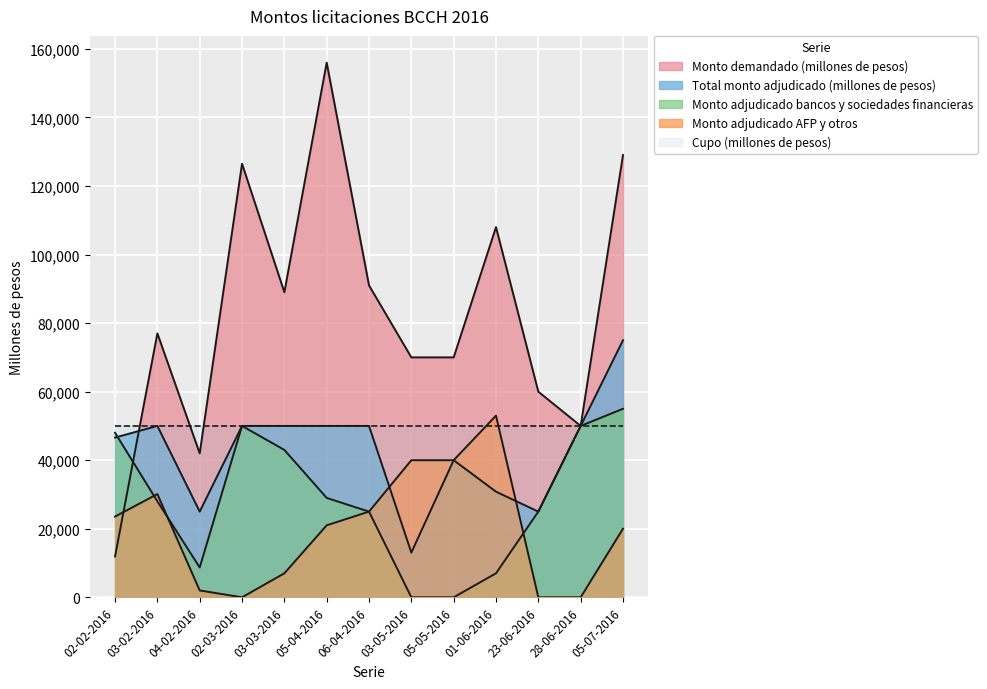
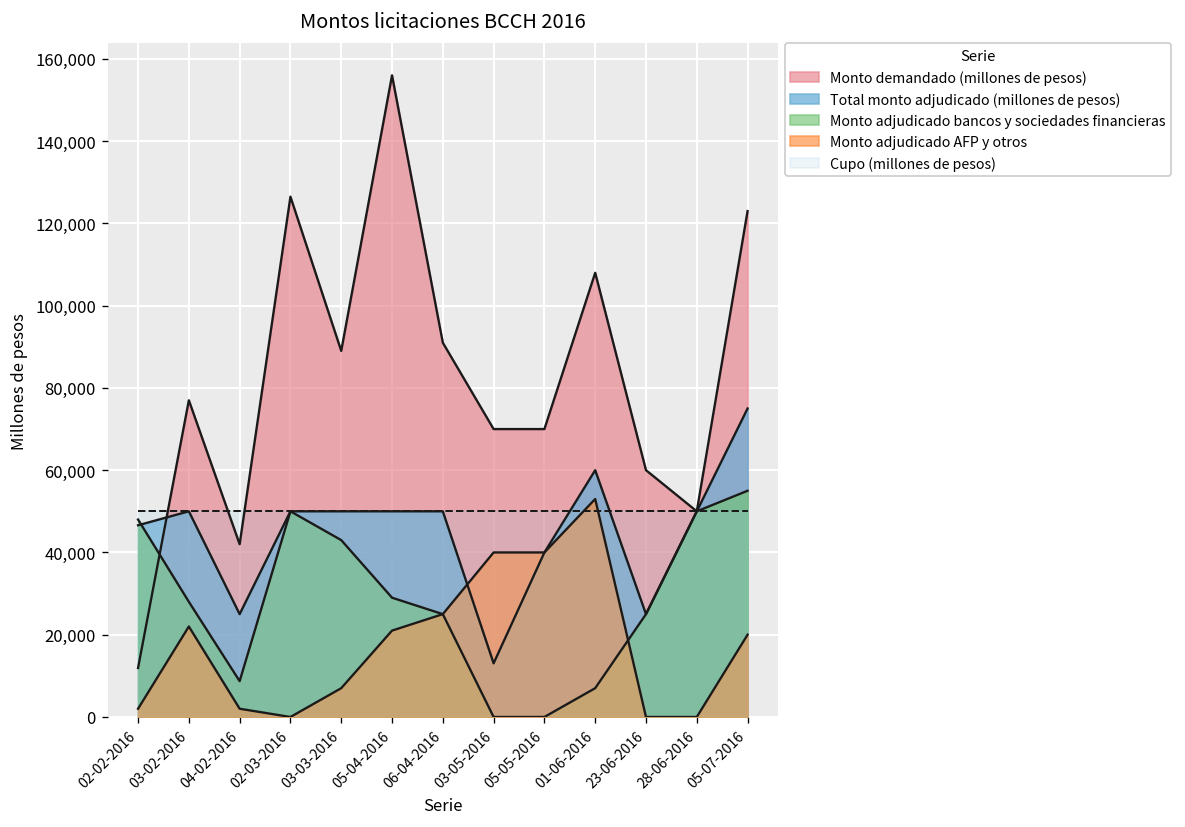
Monto adjudicado AFP y otros, 02-02-2016: 24,000 -> 2,000
Monto adjudicado AFP y otros, 03-02-2016: 30,000 -> 22,000
Total monto adjudicado (millones de pesos), 01-06-2016: 31,000 -> 60,000
Monto demandado (millones de pesos), 05-07-2016: 129,000 -> 123,000
